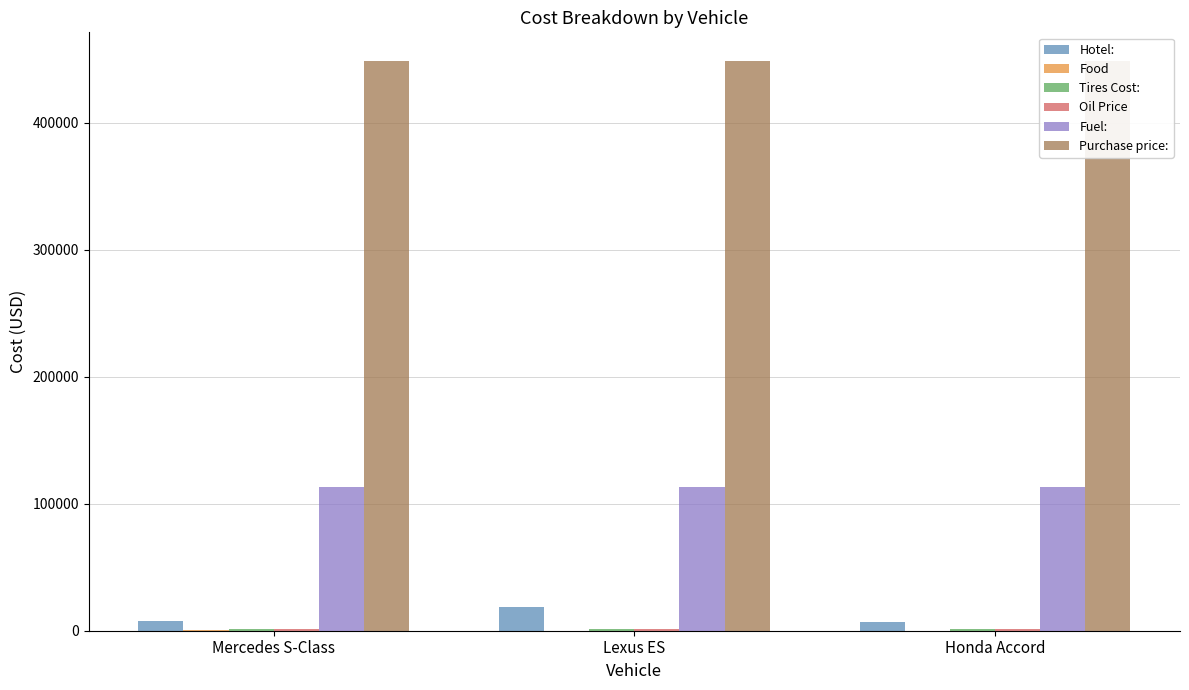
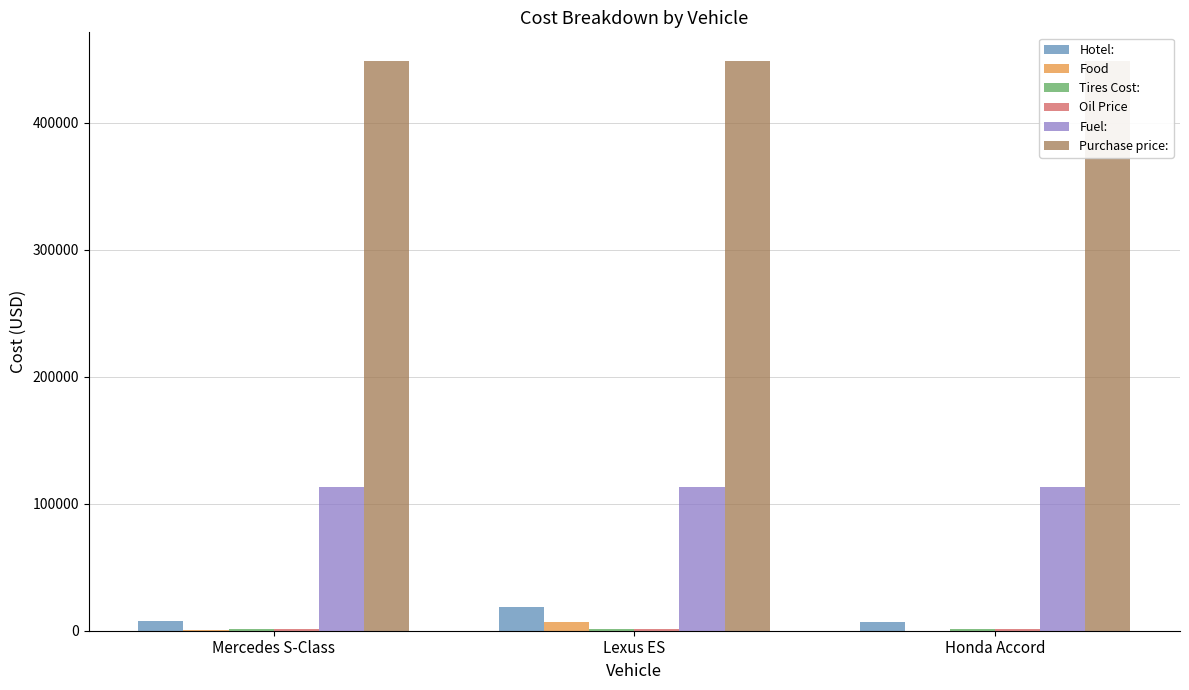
Food, Lexus ES: 0 -> 7000
